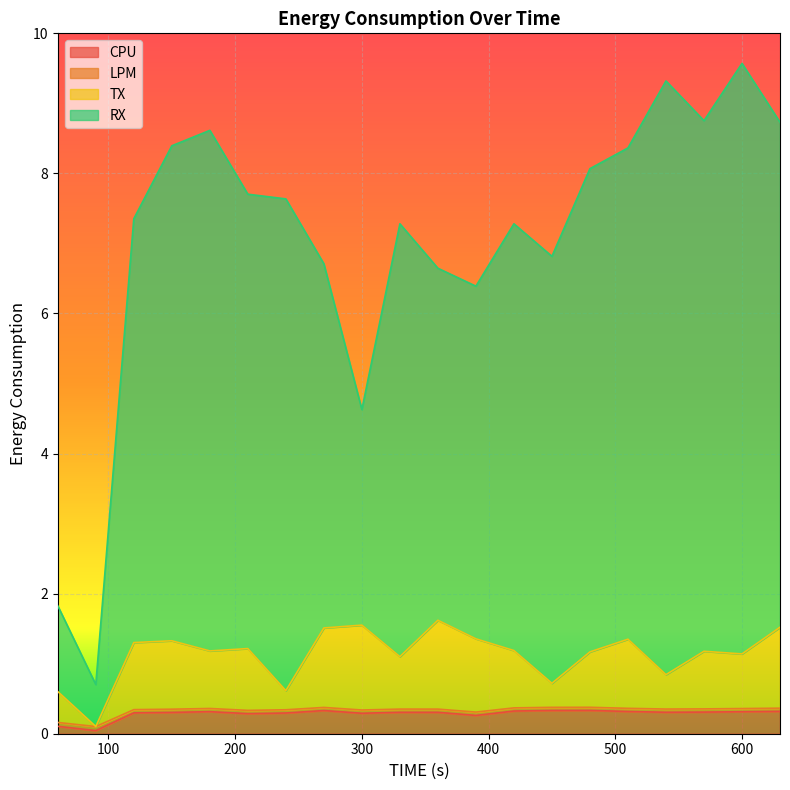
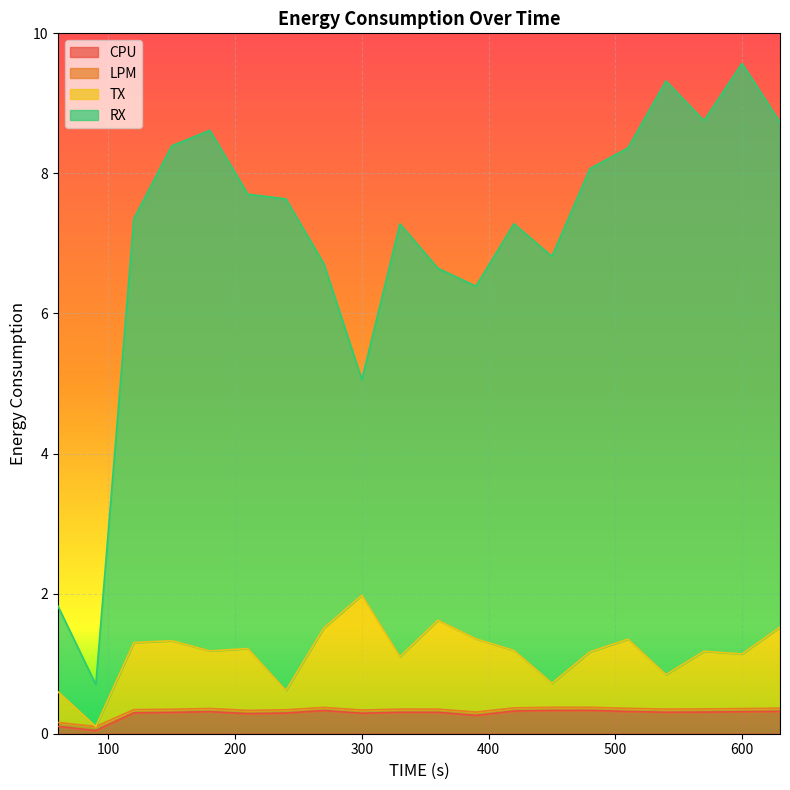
TX, 300: 1.2 -> 1.6
